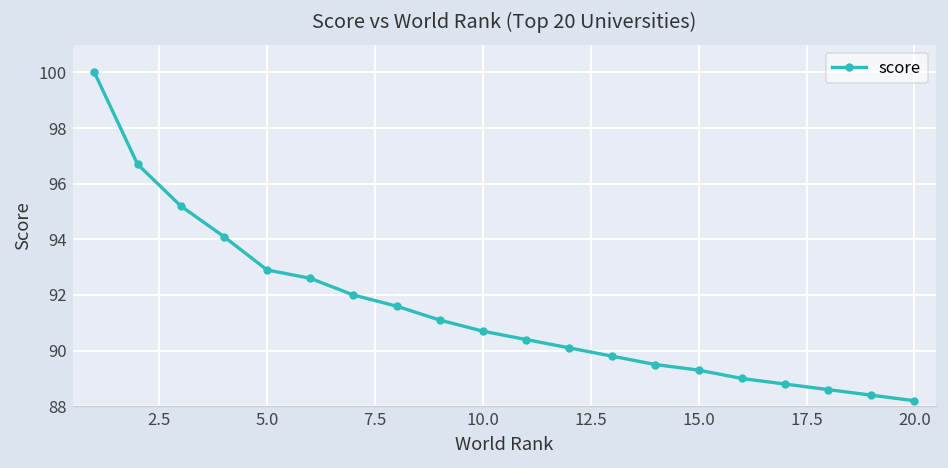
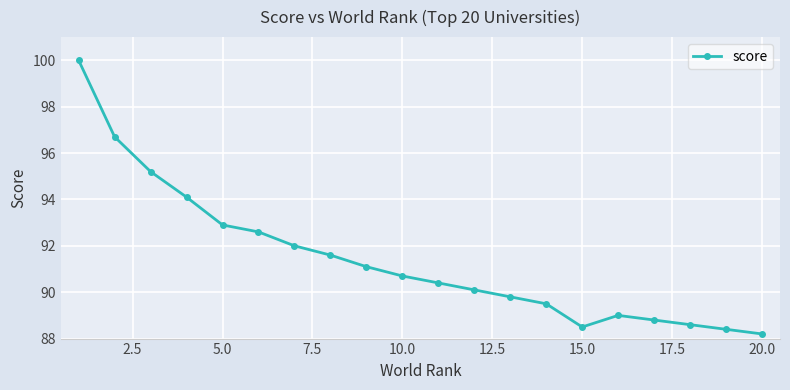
15.0: 89.3 -> 88.5
